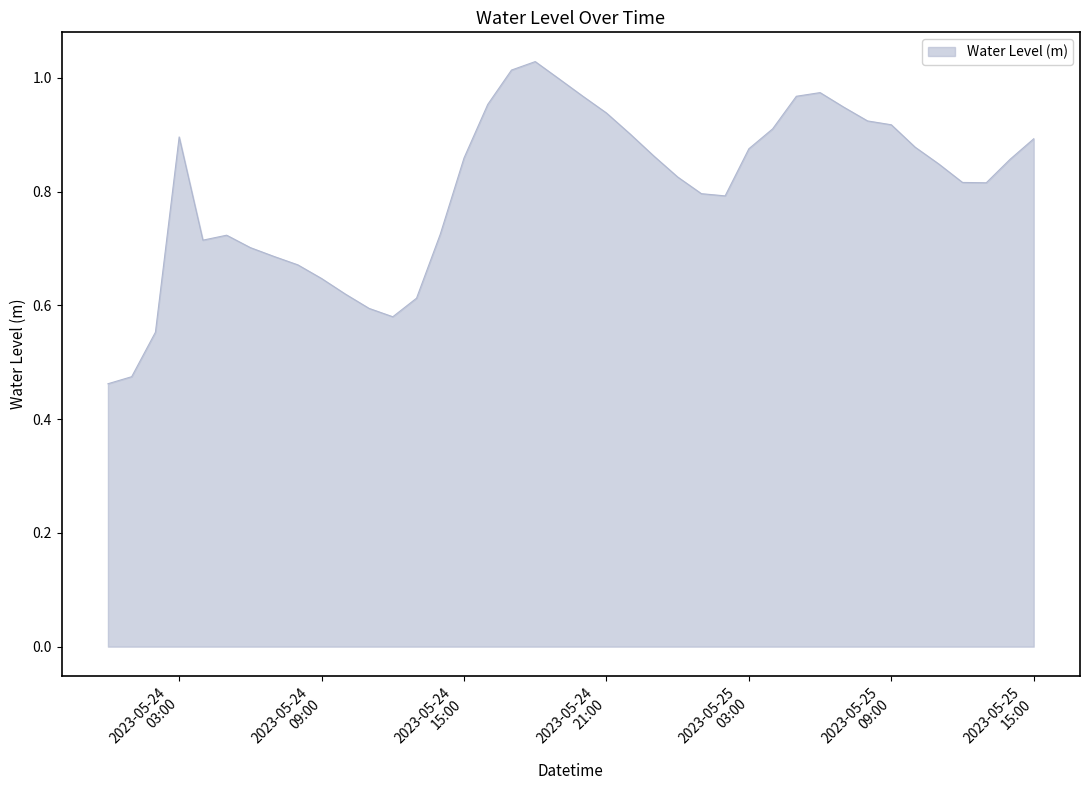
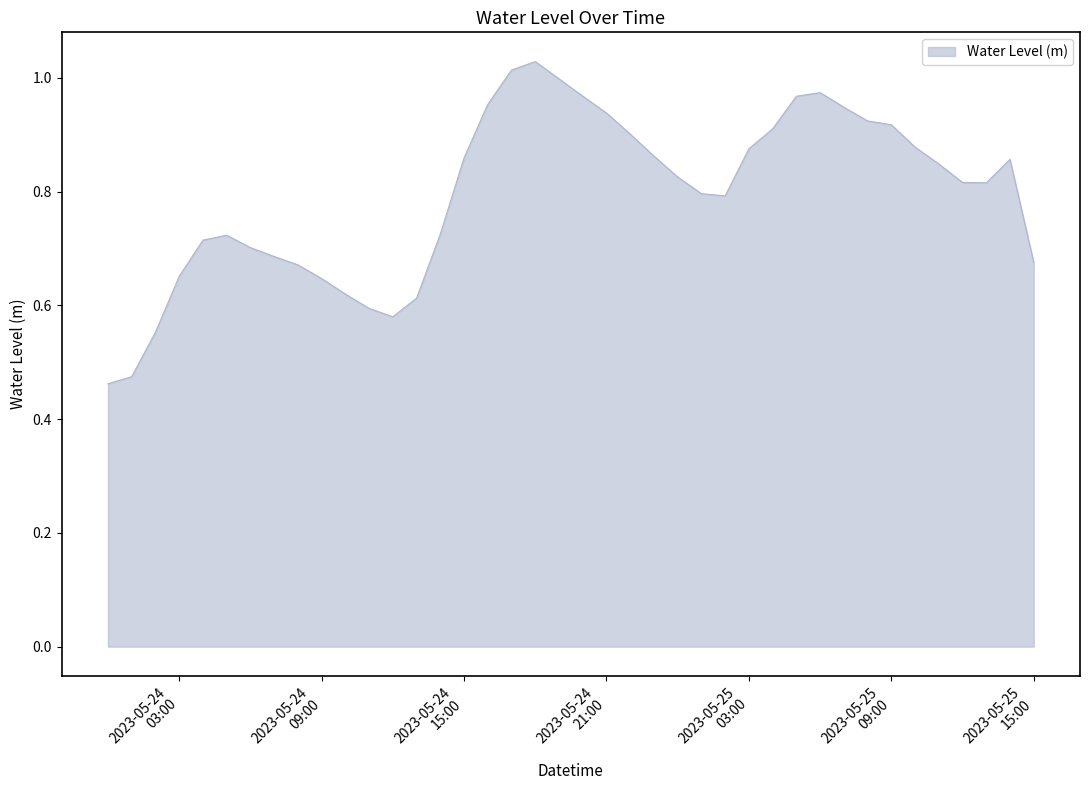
2023-05-24 03:00: 0.90 -> 0.65
2023-05-25 15:00: 0.89 -> 0.68
